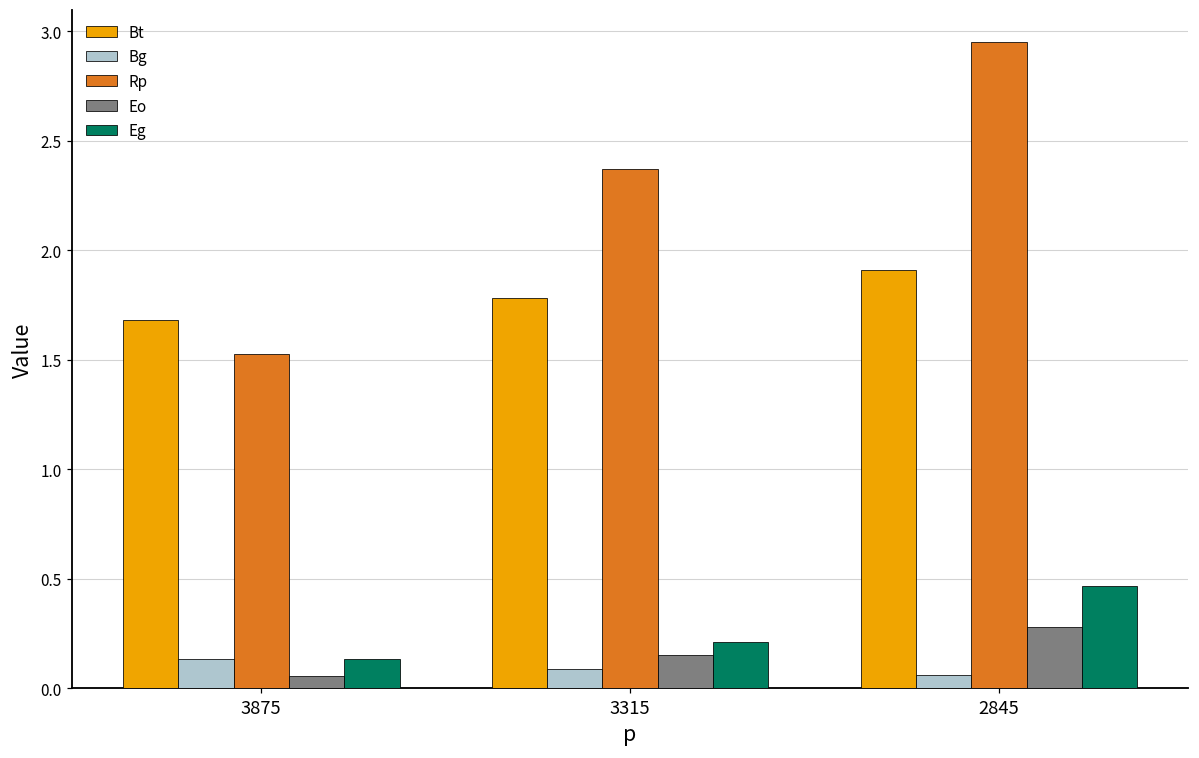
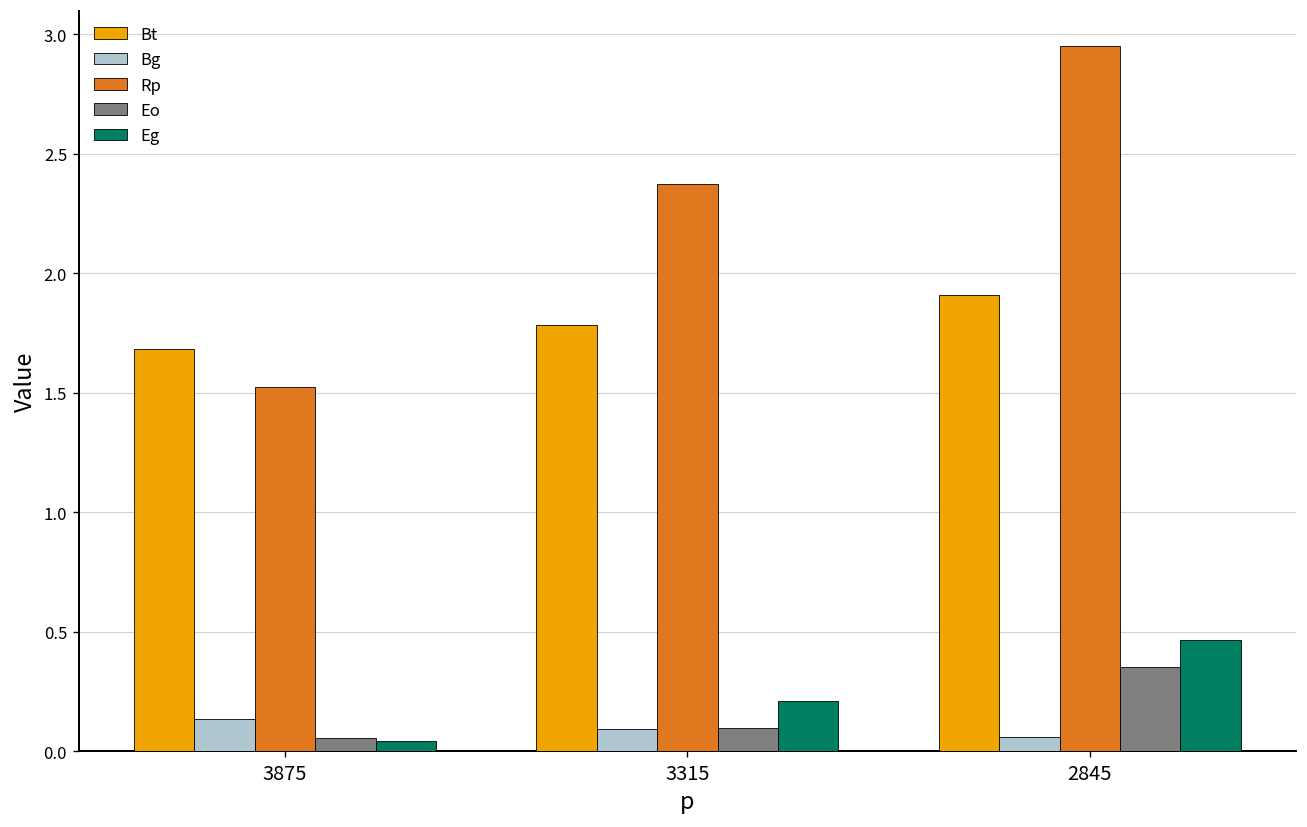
Eg, 3875: 0.13 -> 0.04
Eo, 3315: 0.15 -> 0.10
Eo, 2845: 0.28 -> 0.35
